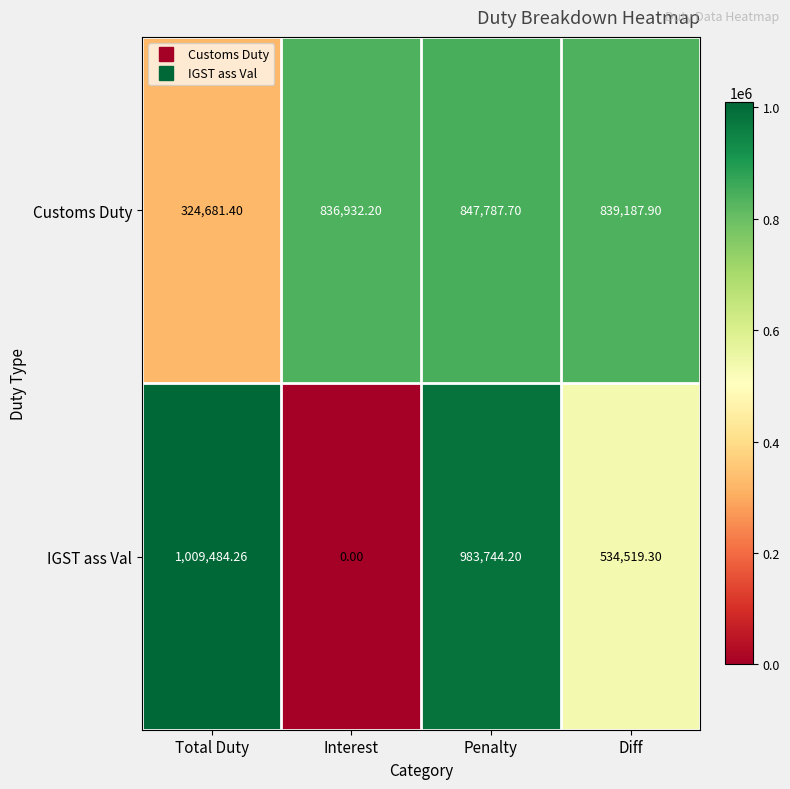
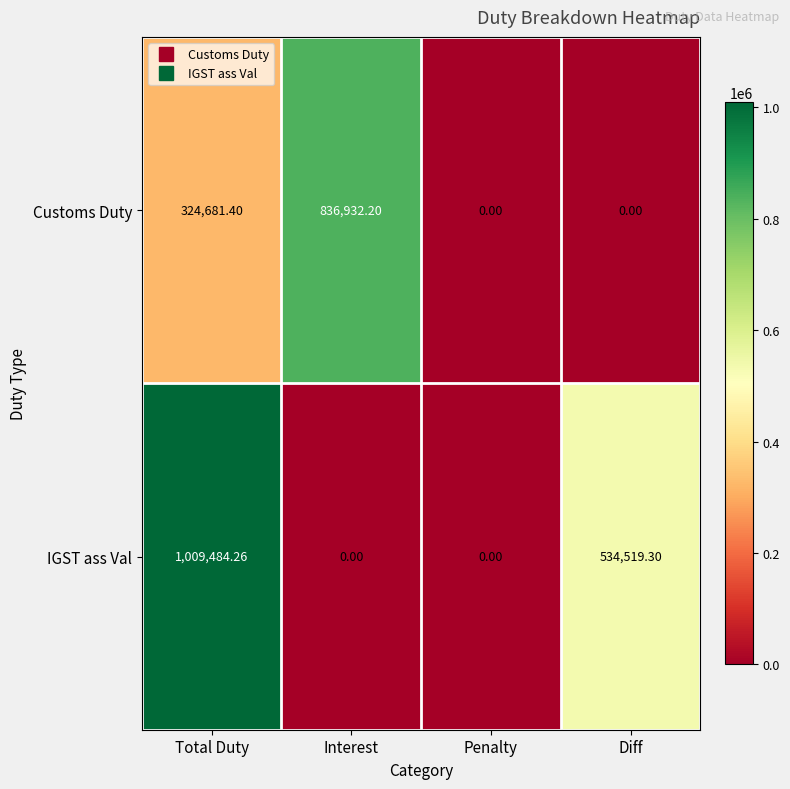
Customs Duty, Penalty: 847,787.70 -> 0.00
Customs Duty, Diff: 839,187.90 -> 0.00
IGST ass Val, Penalty: 983,744.20 -> 0.00
